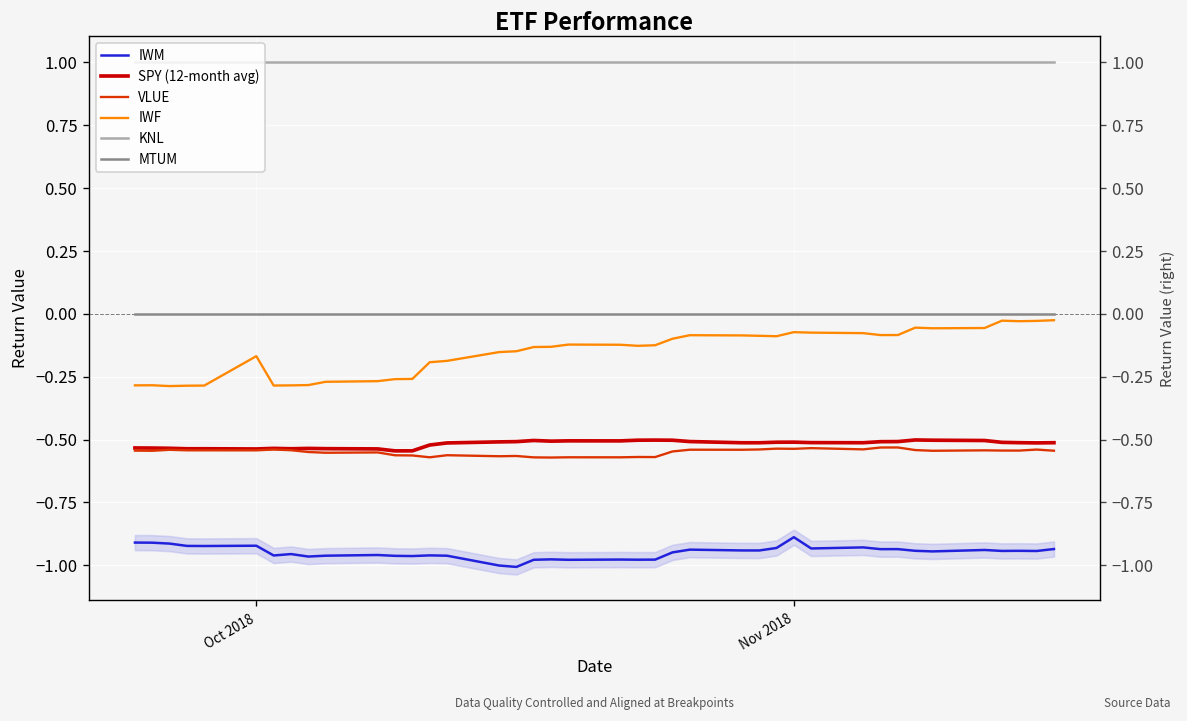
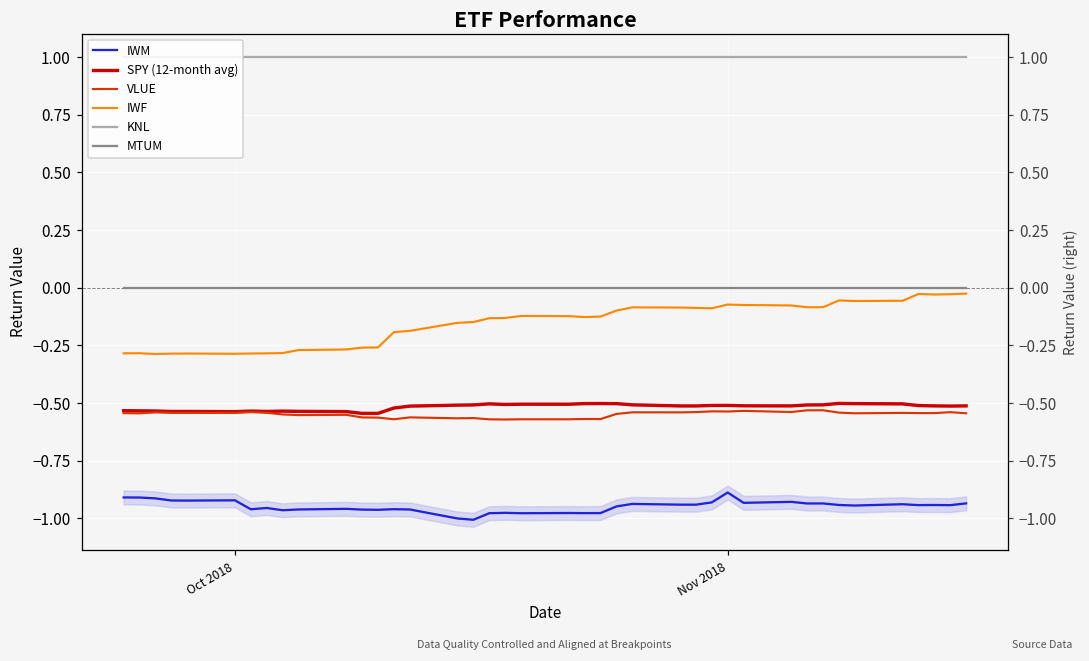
IWF, Oct 2018: -0.17 -> -0.29
